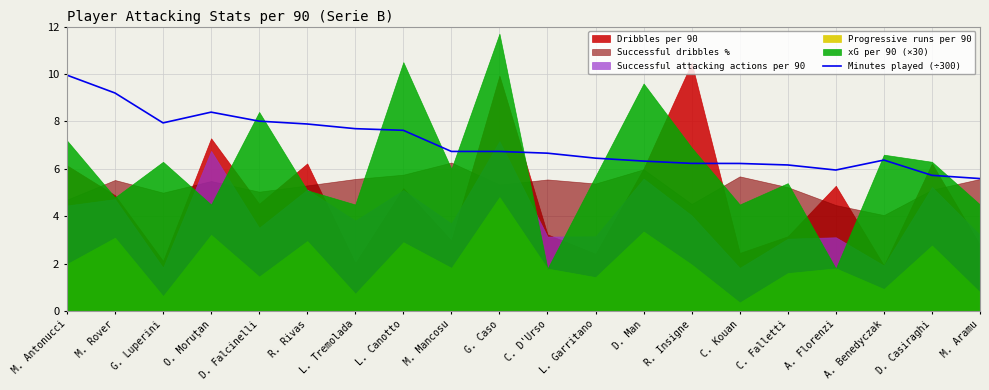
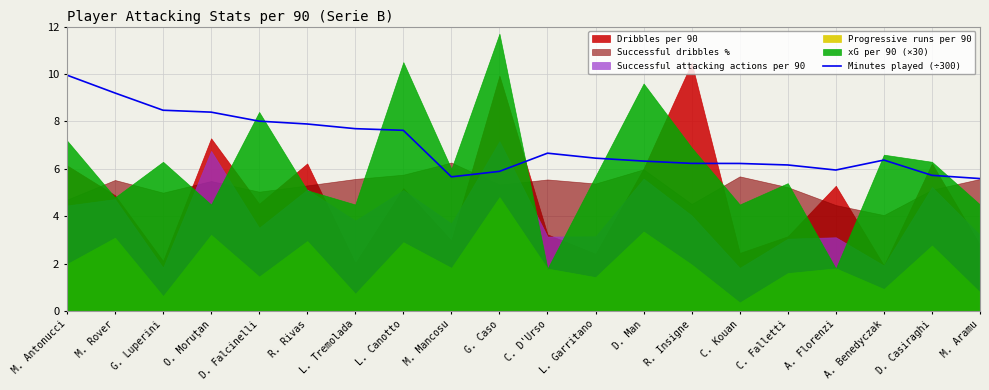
Minutes played (÷300), G. Luperini: 7.9 -> 8.5
Minutes played (÷300), M. Mancosu: 6.7 -> 5.7
Minutes played (÷300), G. Caso: 6.7 -> 5.9
